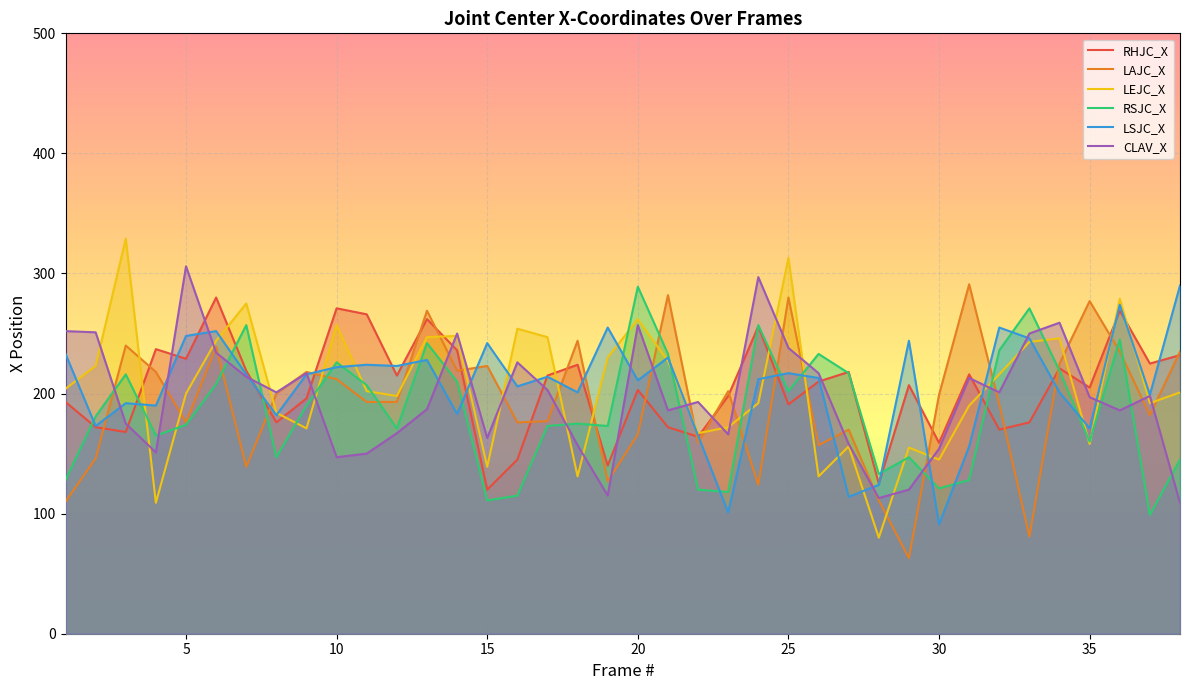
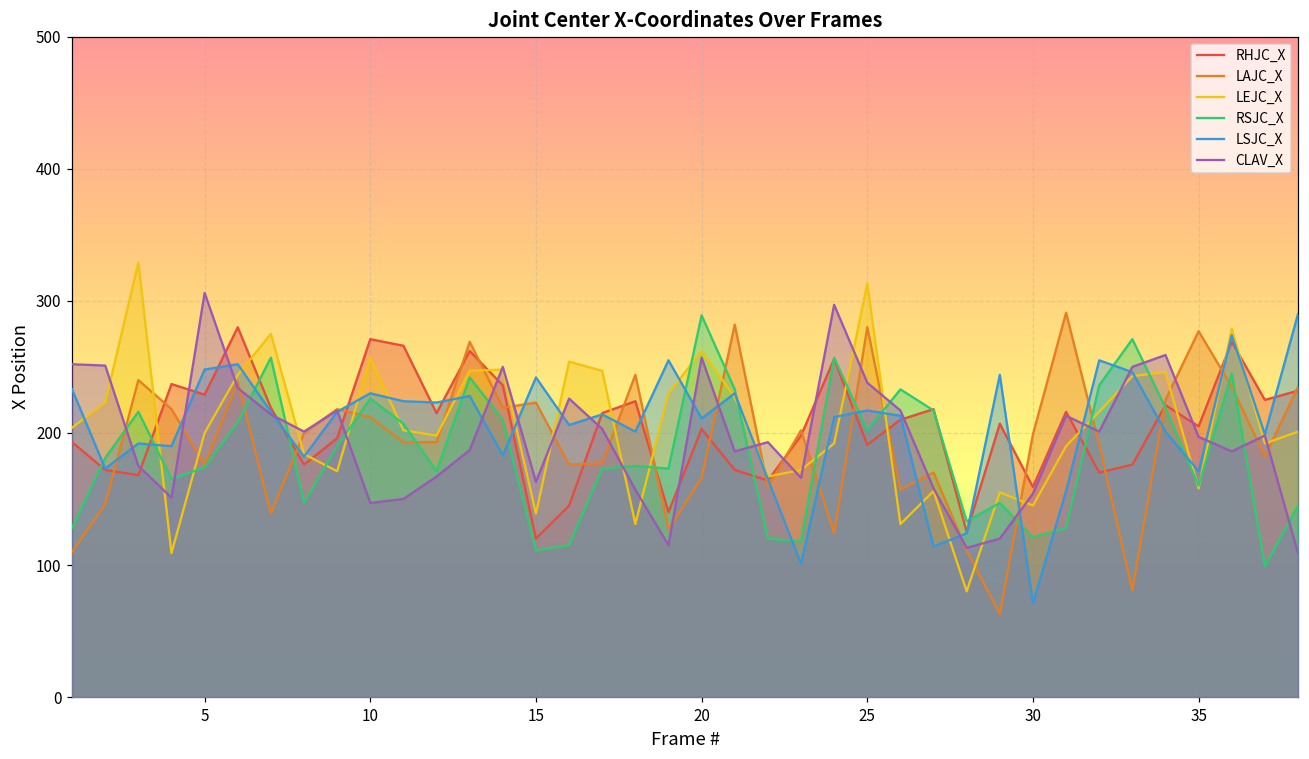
LSJC_X, 10: 222 -> 230
LSJC_X, 30: 91 -> 71
